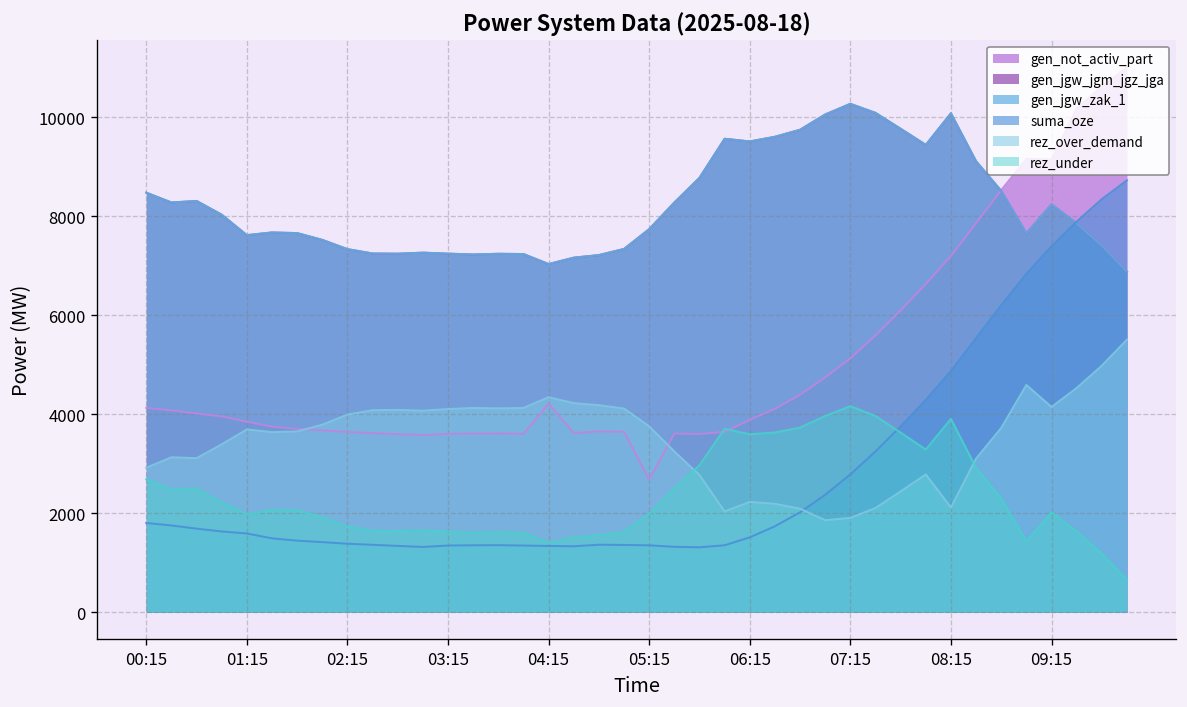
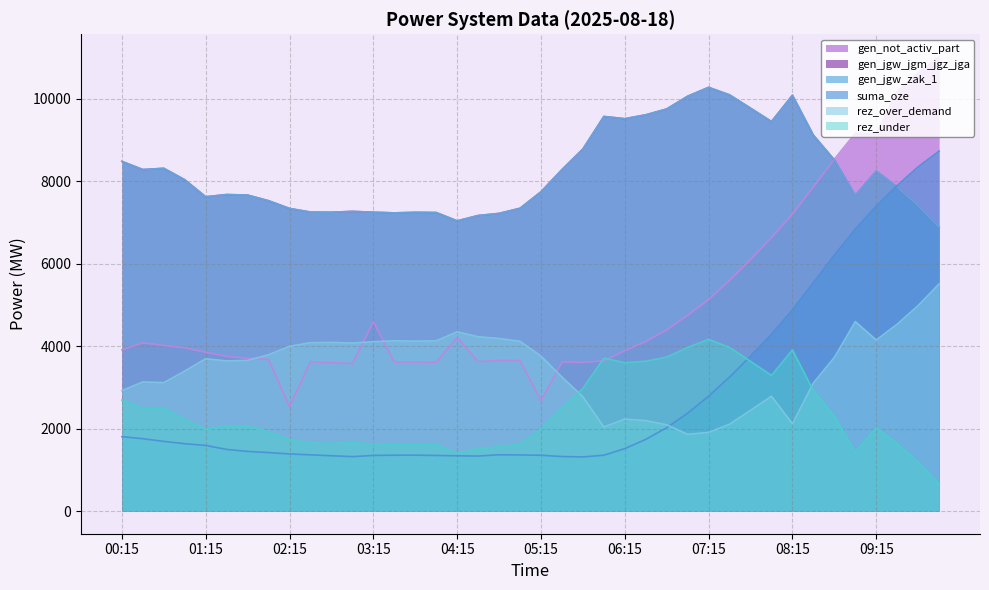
gen_not_activ_part, 00:15: 4100 -> 3900
gen_not_activ_part, 02:15: 3600 -> 2500
gen_not_activ_part, 03:15: 3600 -> 4600
